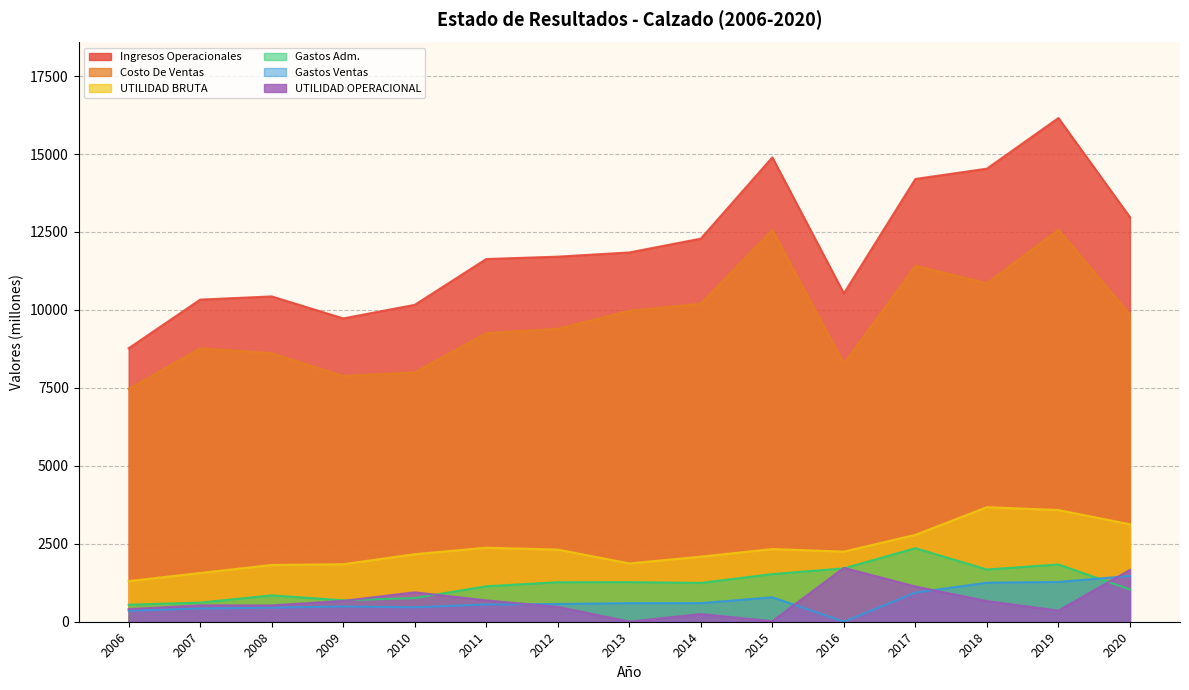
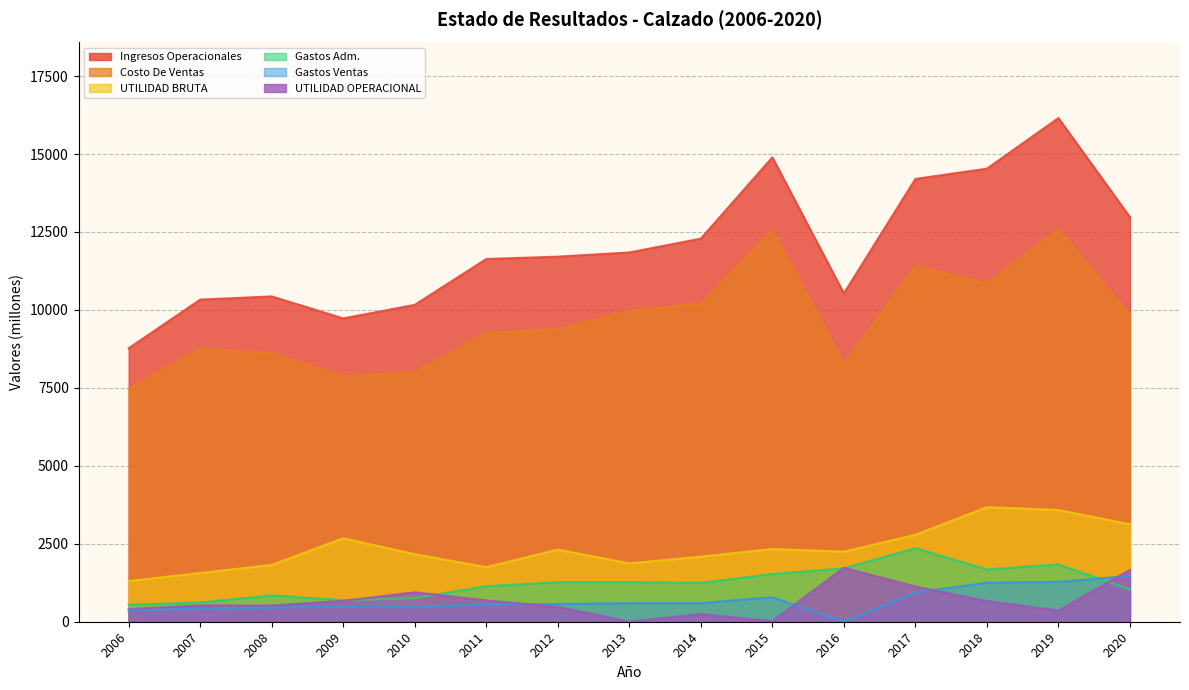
UTILIDAD BRUTA, 2009: 1800 -> 2700
UTILIDAD BRUTA, 2011: 2400 -> 1700
